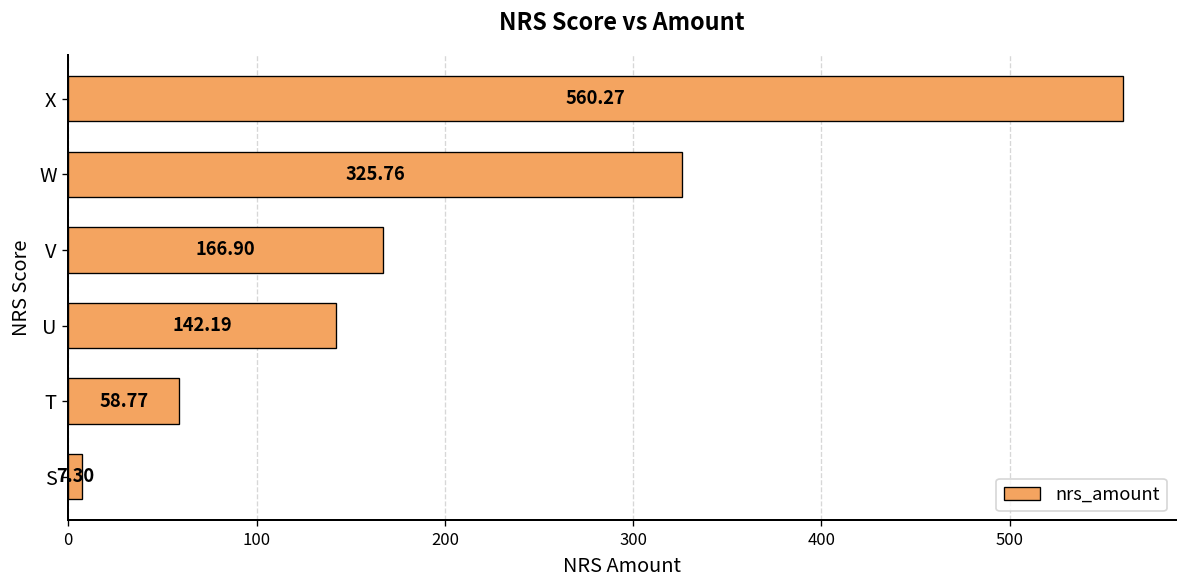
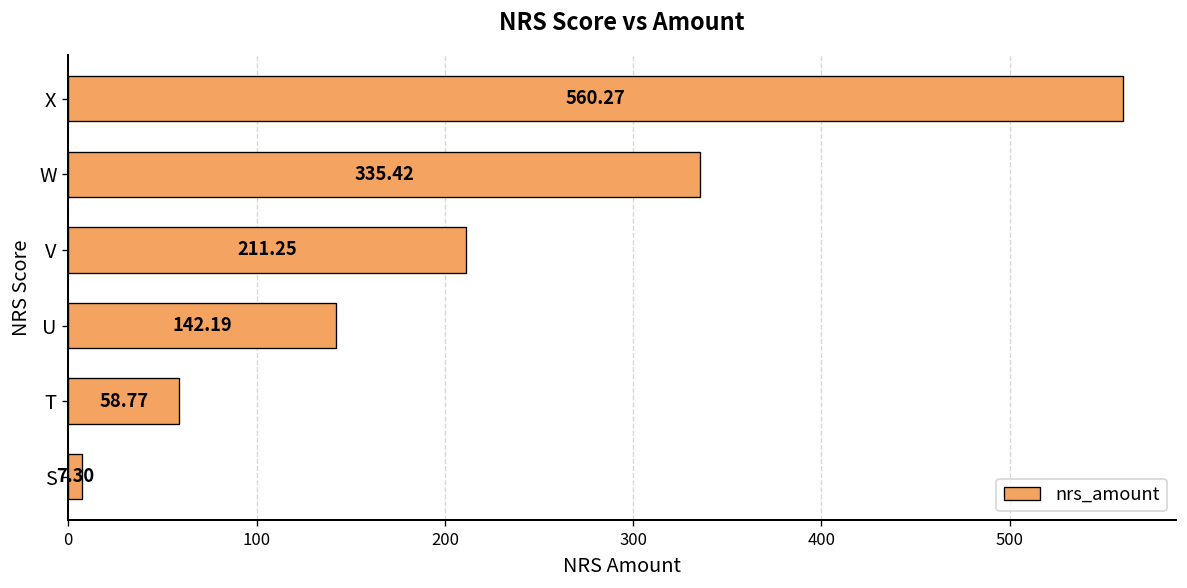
W: 325.76 -> 335.42
V: 166.90 -> 211.25
